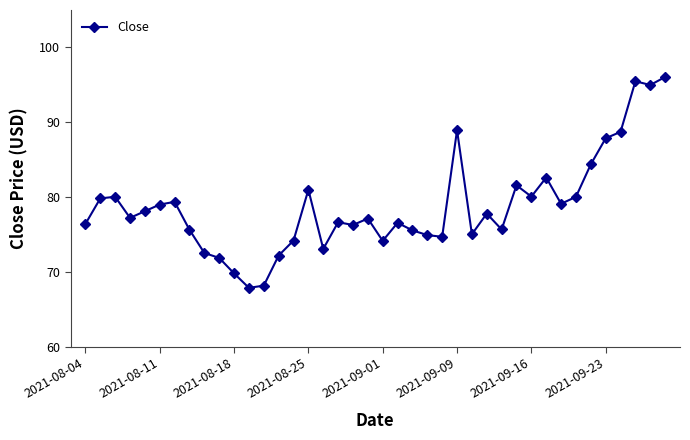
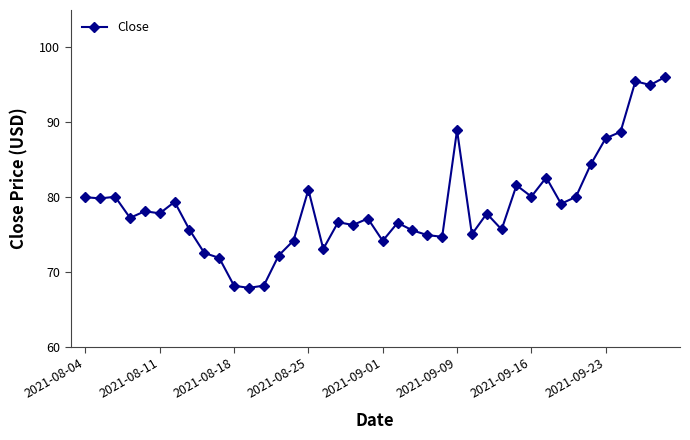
2021-08-04: 76 -> 80
2021-08-11: 79 -> 78
2021-08-18: 70 -> 68
